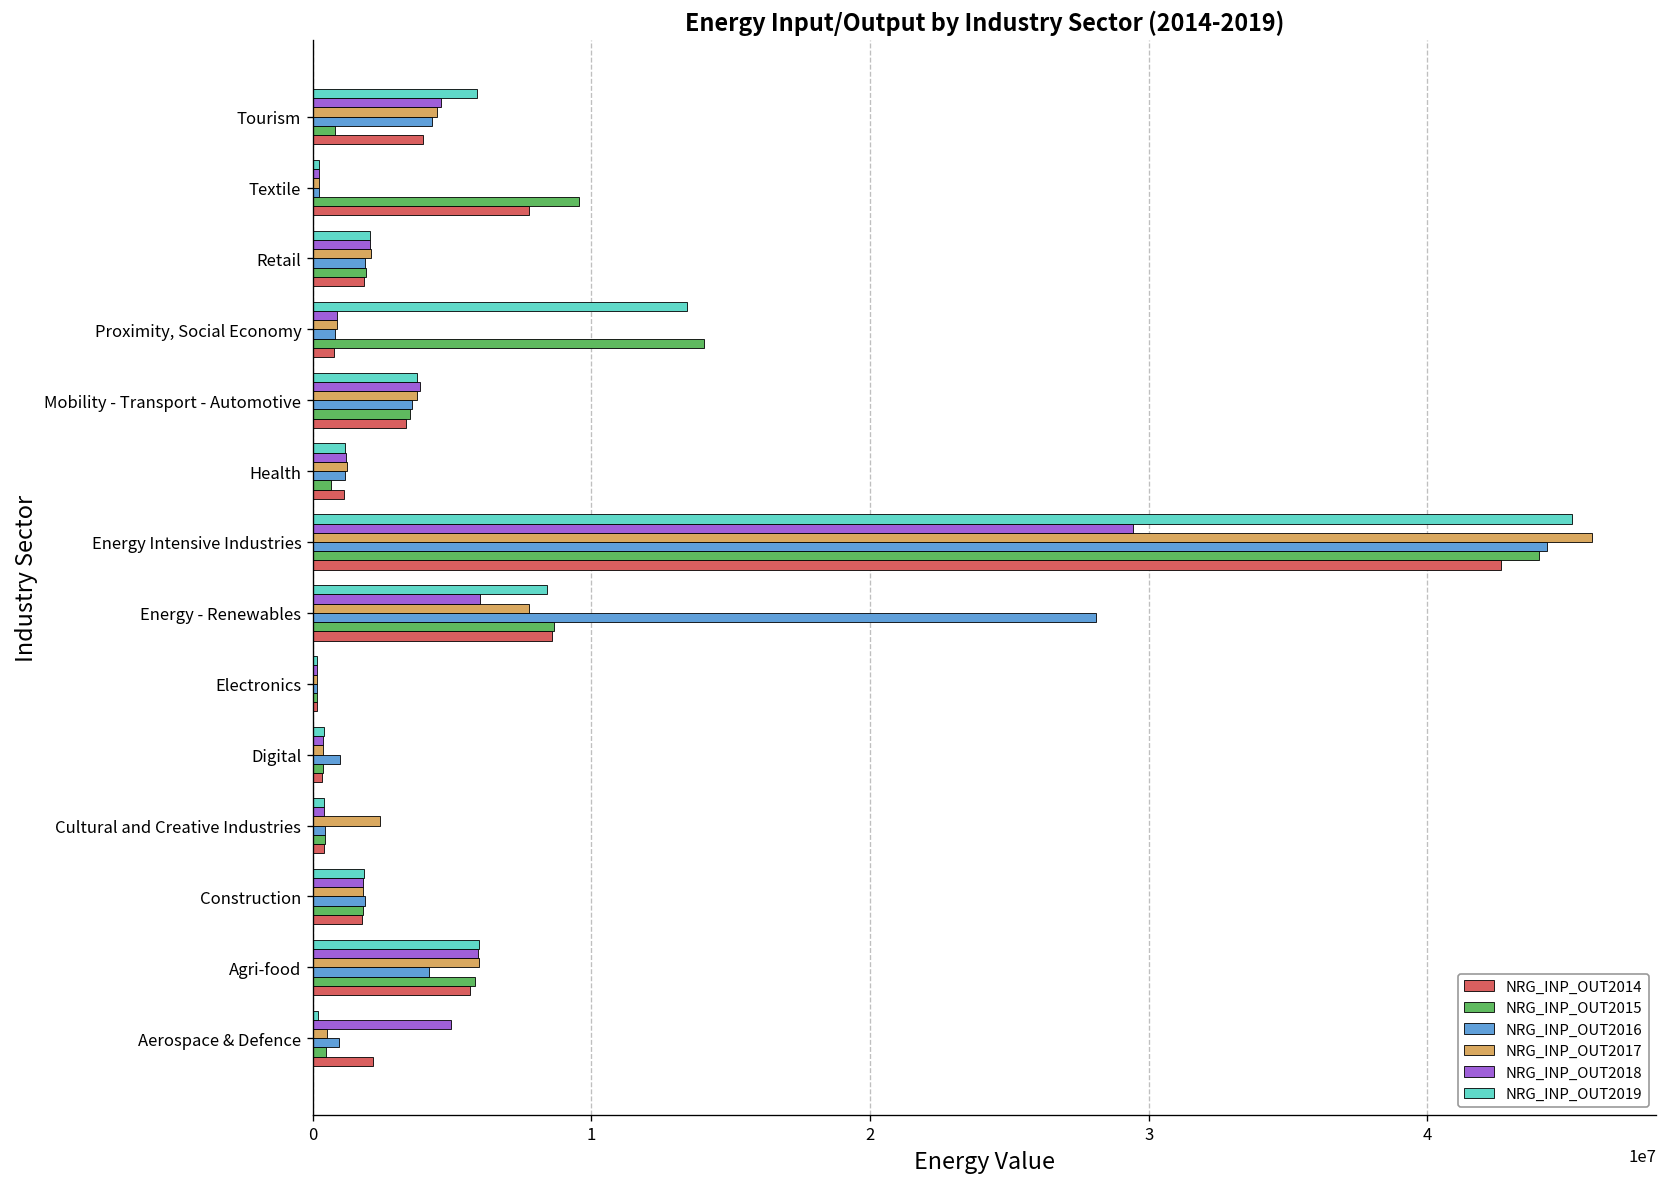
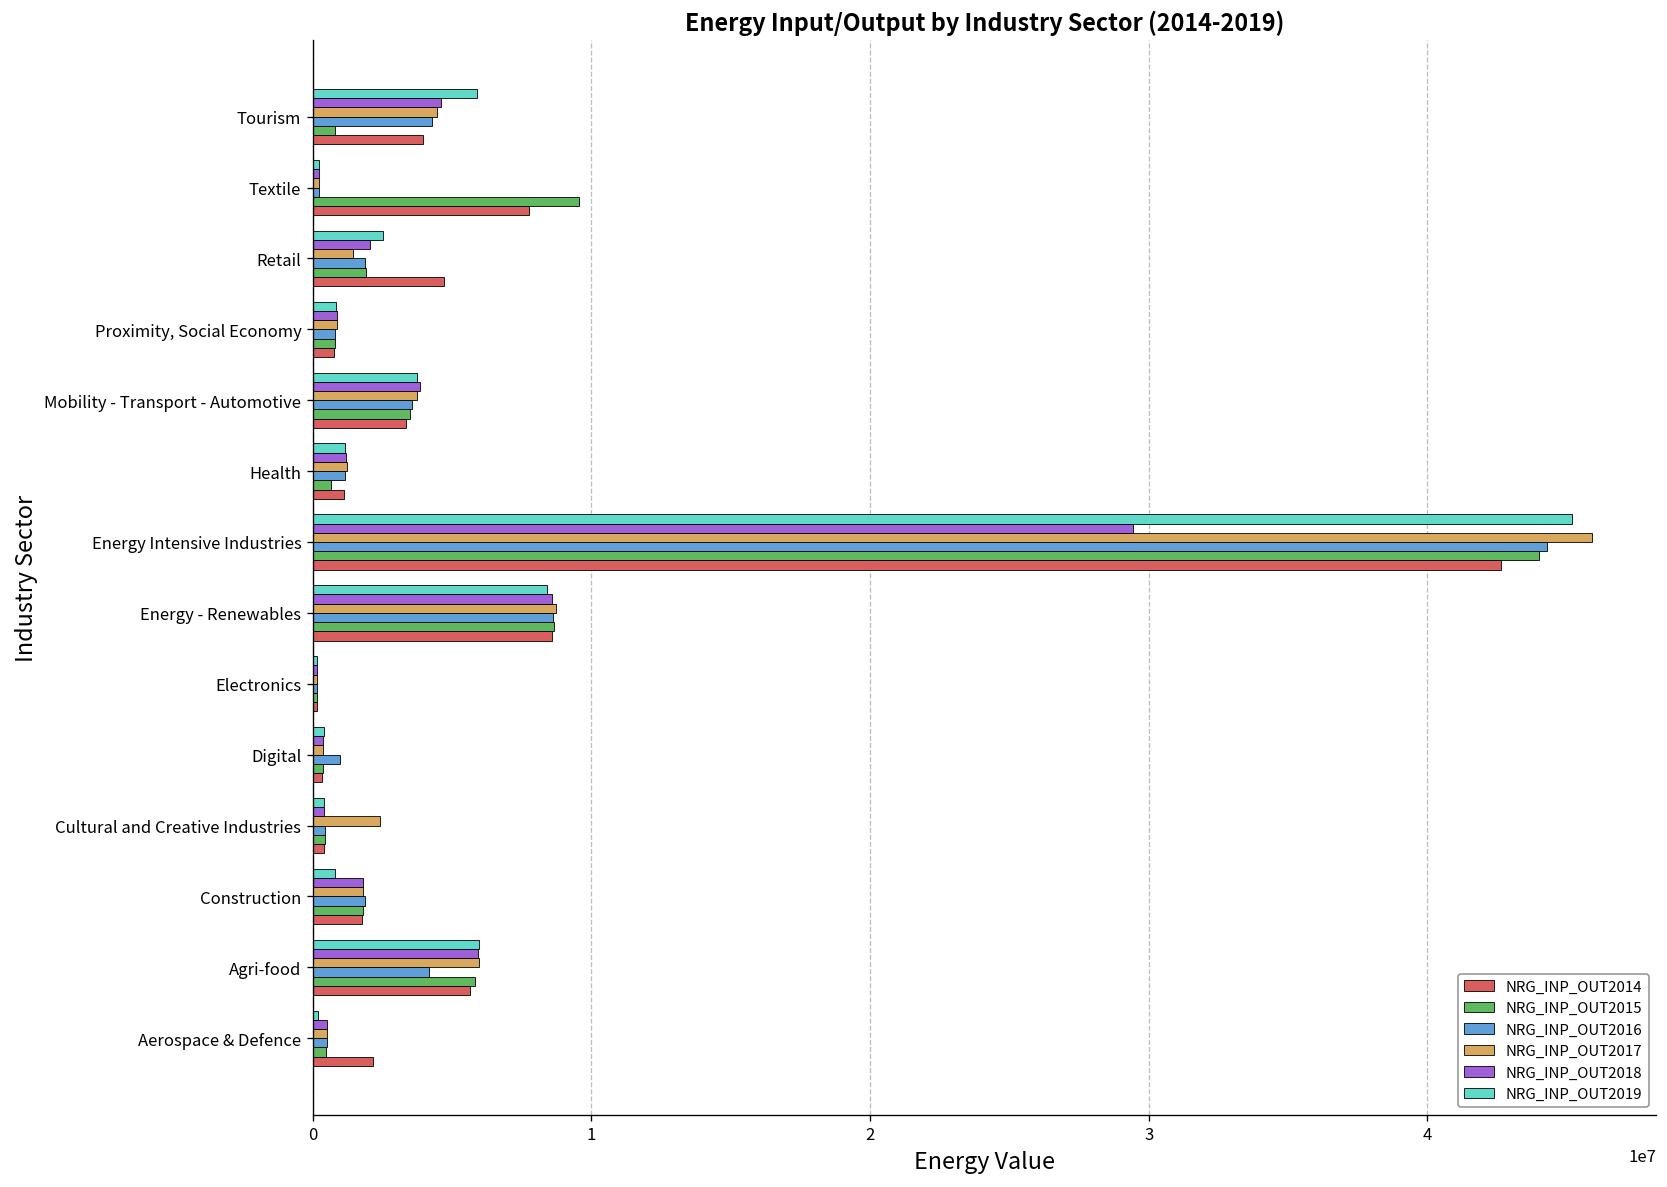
NRG_INP_OUT2019, Retail: 2100000 -> 2500000
NRG_INP_OUT2017, Retail: 2100000 -> 1400000
NRG_INP_OUT2014, Retail: 1800000 -> 4700000
NRG_INP_OUT2019, Proximity, Social Economy: 13400000 -> 800000
NRG_INP_OUT2015, Proximity, Social Economy: 14000000 -> 800000
NRG_INP_OUT2018, Energy - Renewables: 6000000 -> 8600000
NRG_INP_OUT2017, Energy - Renewables: 7800000 -> 8700000
NRG_INP_OUT2016, Energy - Renewables: 28100000 -> 8600000
NRG_INP_OUT2019, Construction: 1800000 -> 800000
NRG_INP_OUT2018, Aerospace & Defence: 5000000 -> 500000
NRG_INP_OUT2016, Aerospace & Defence: 900000 -> 500000
